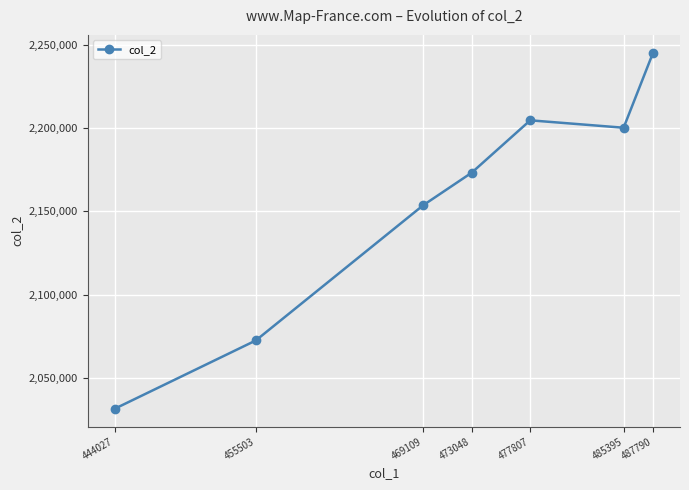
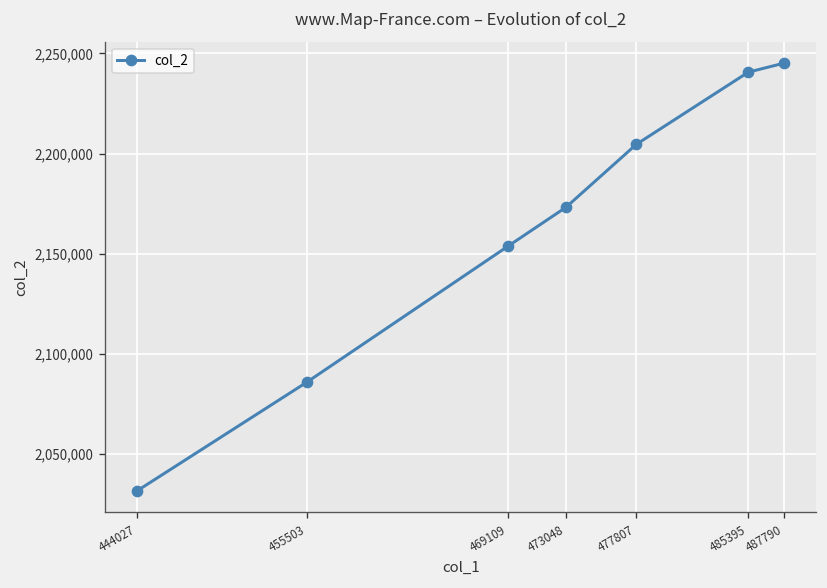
455503: 2,073,000 -> 2,086,000
485395: 2,200,000 -> 2,241,000
